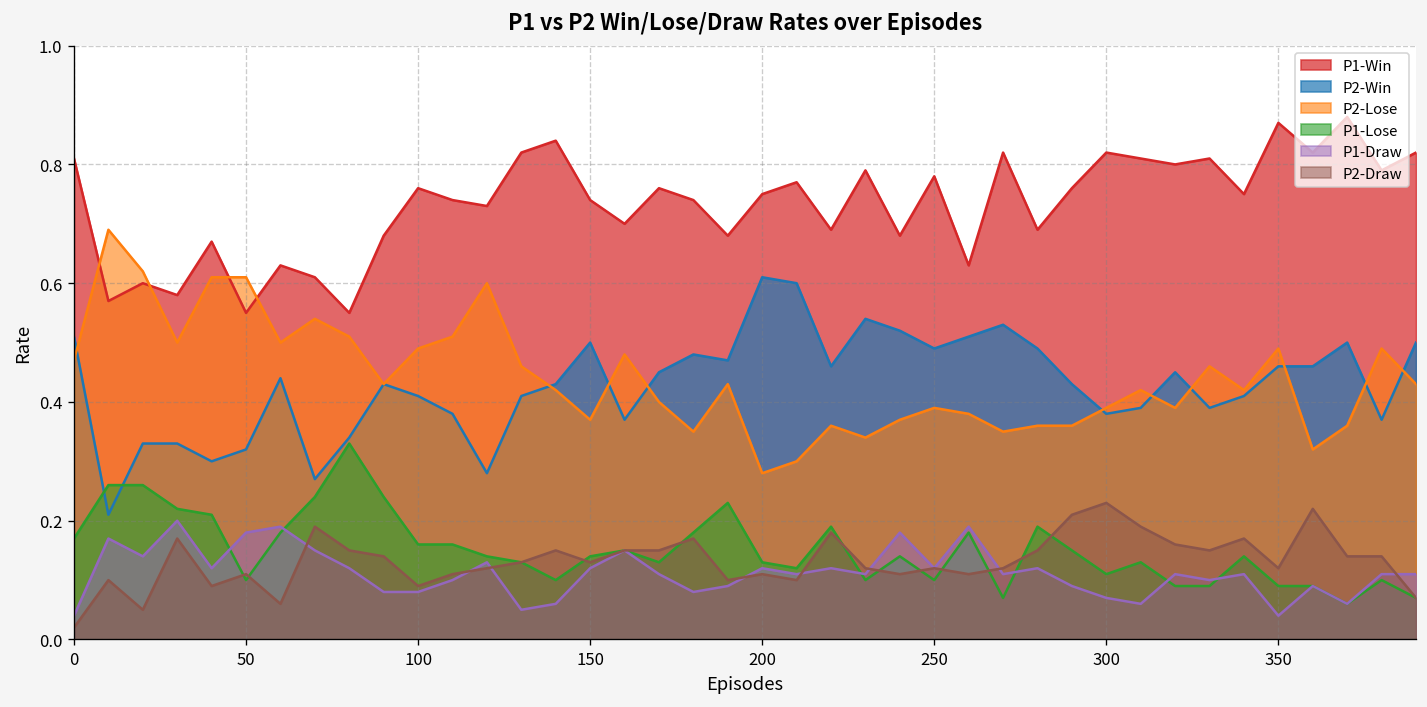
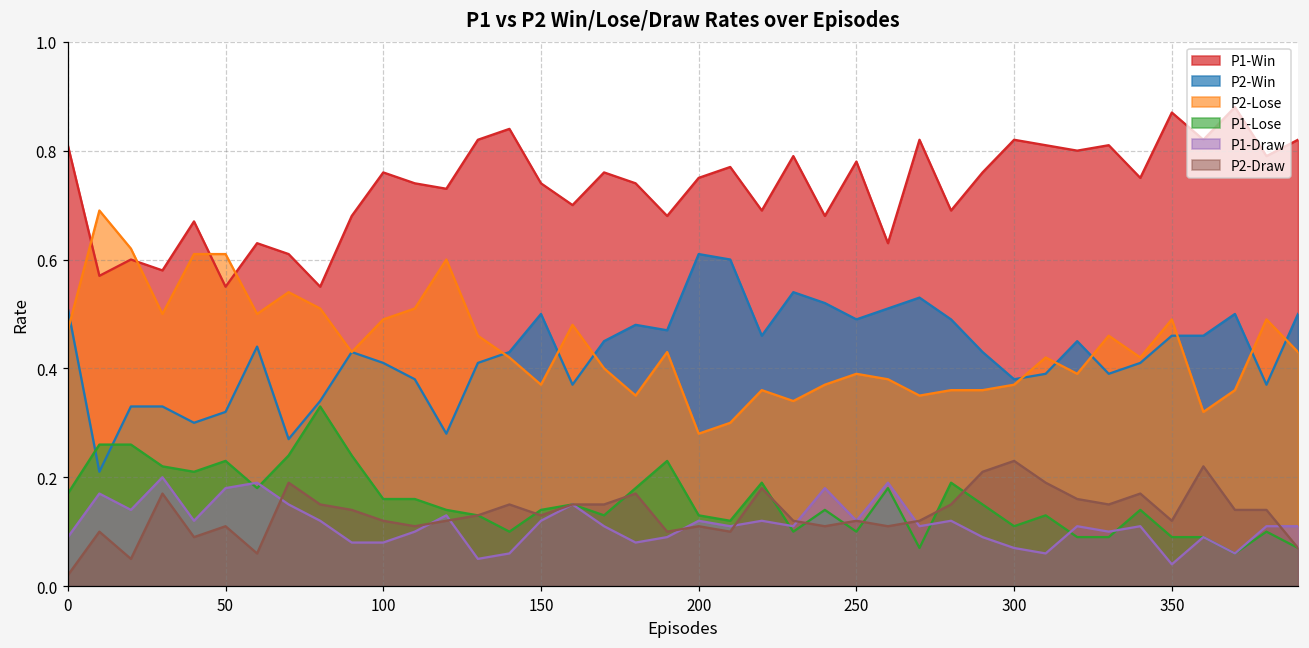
P1-Draw, 0: 0.04 -> 0.09
P1-Lose, 50: 0.10 -> 0.23
P2-Draw, 100: 0.09 -> 0.12
P2-Lose, 300: 0.39 -> 0.37
